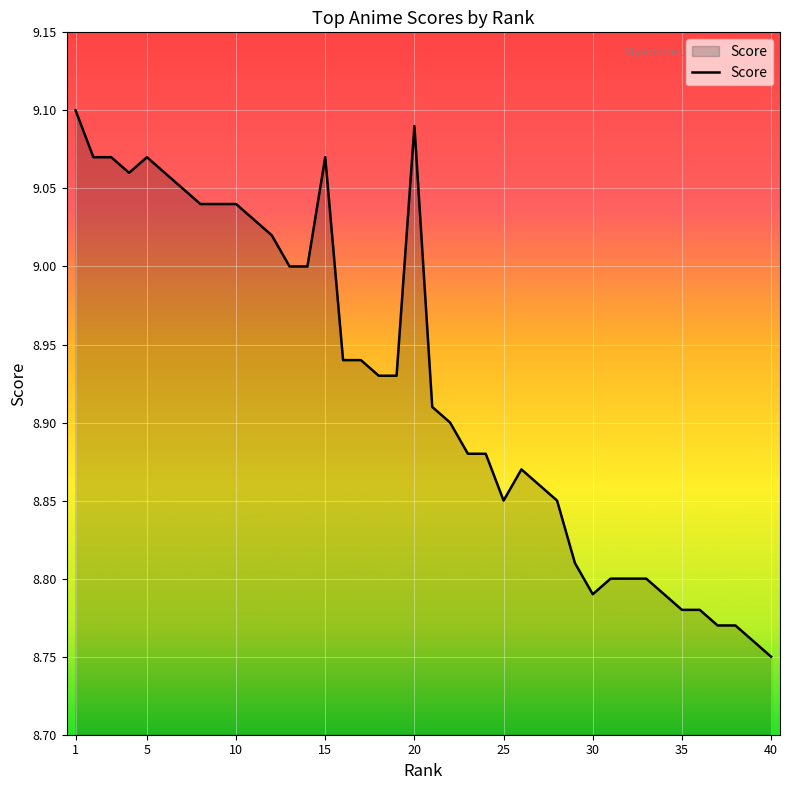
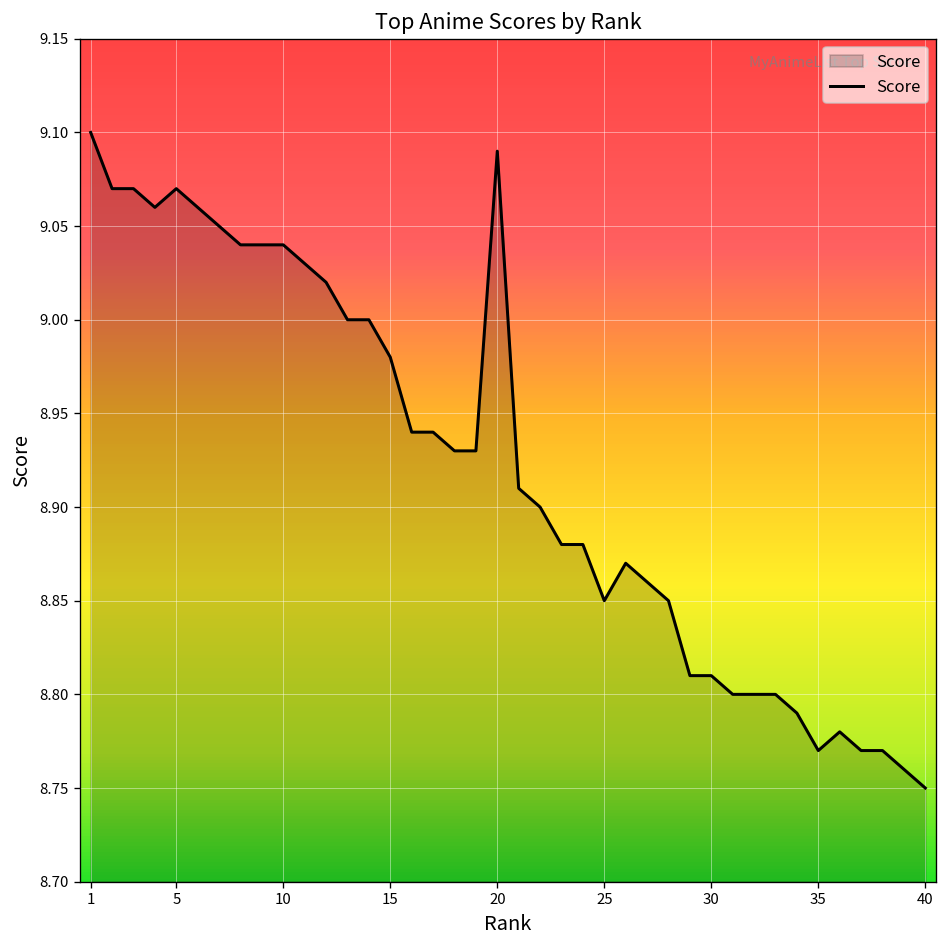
15: 9.07 -> 8.98
30: 8.79 -> 8.81
35: 8.78 -> 8.77
